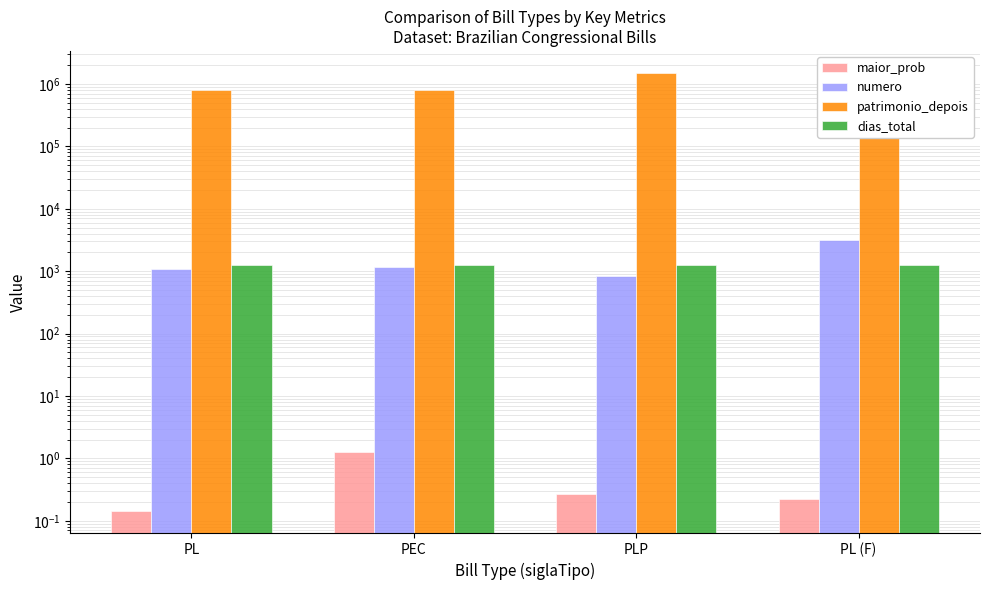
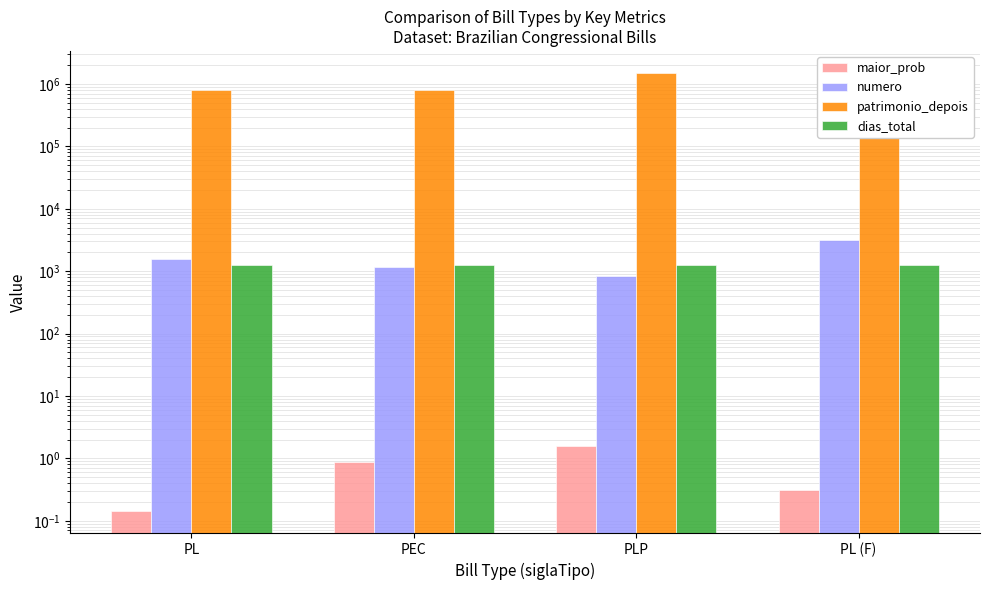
numero, PL: 1100 -> 1600
maior_prob, PEC: 1.3 -> 0.9
maior_prob, PLP: 0.27 -> 1.6
maior_prob, PL (F): 0.22 -> 0.3
